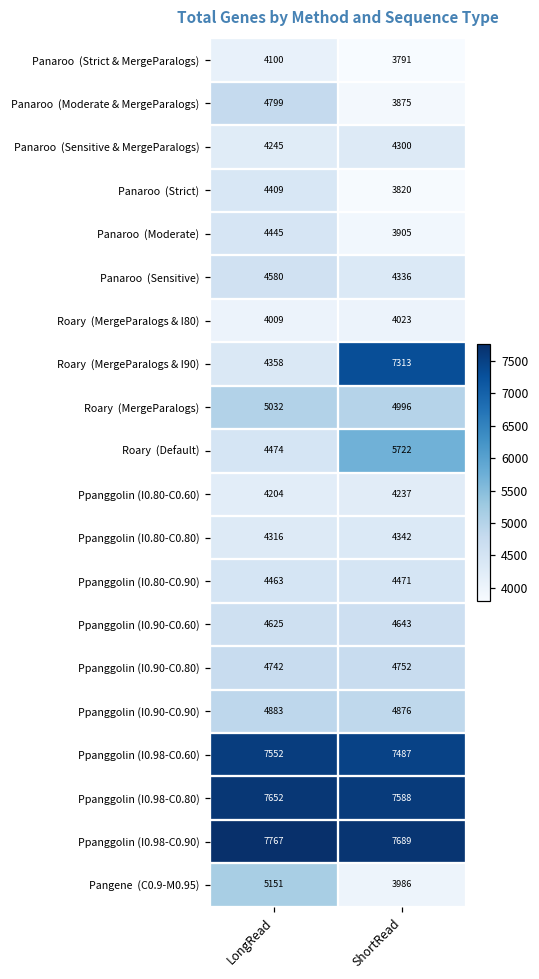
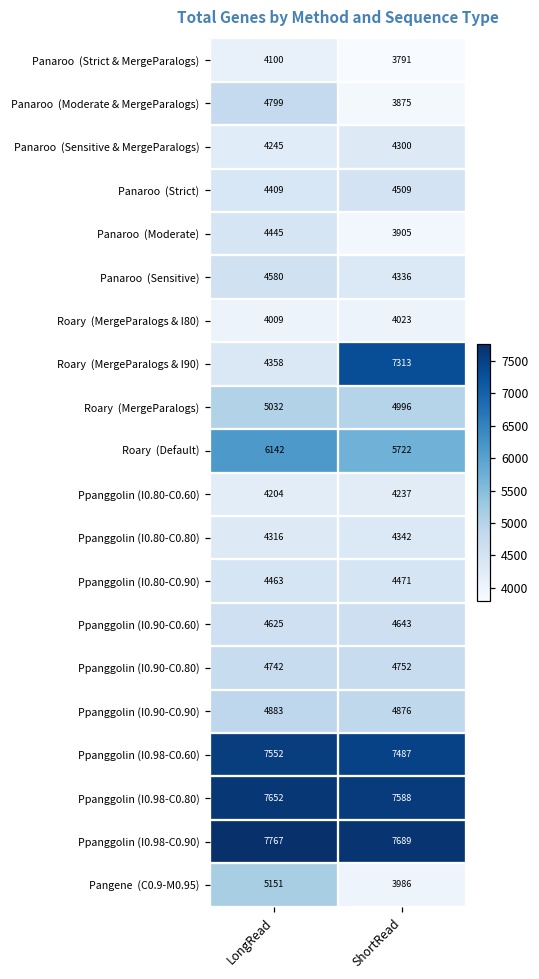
Panaroo (Strict), ShortRead: 3820 -> 4509
Roary (Default), LongRead: 4474 -> 6142
